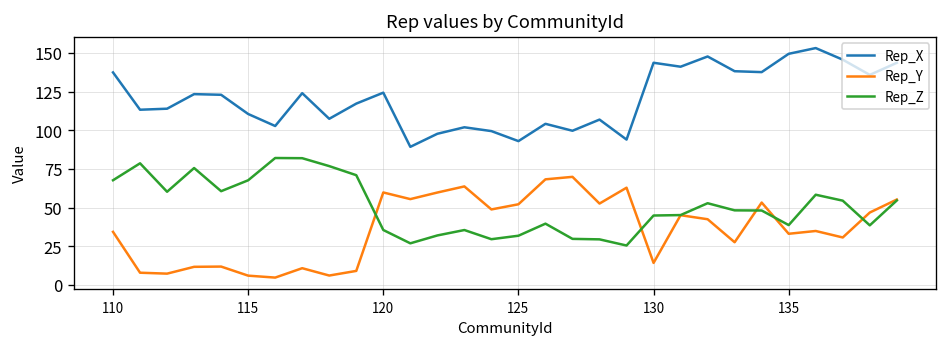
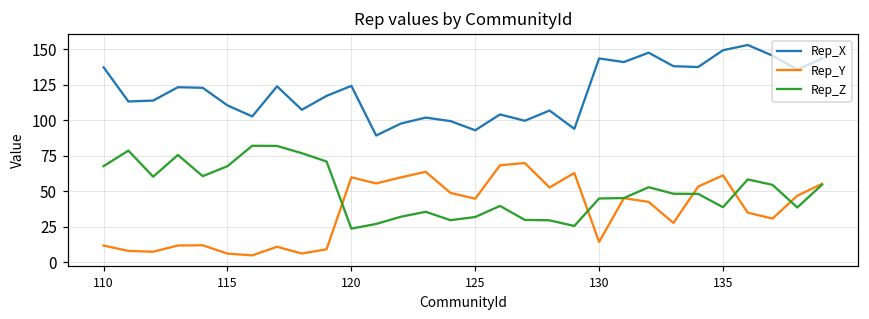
Rep_Y, 110: 34 -> 12
Rep_Z, 120: 36 -> 24
Rep_Y, 125: 52 -> 45
Rep_Y, 135: 33 -> 61
